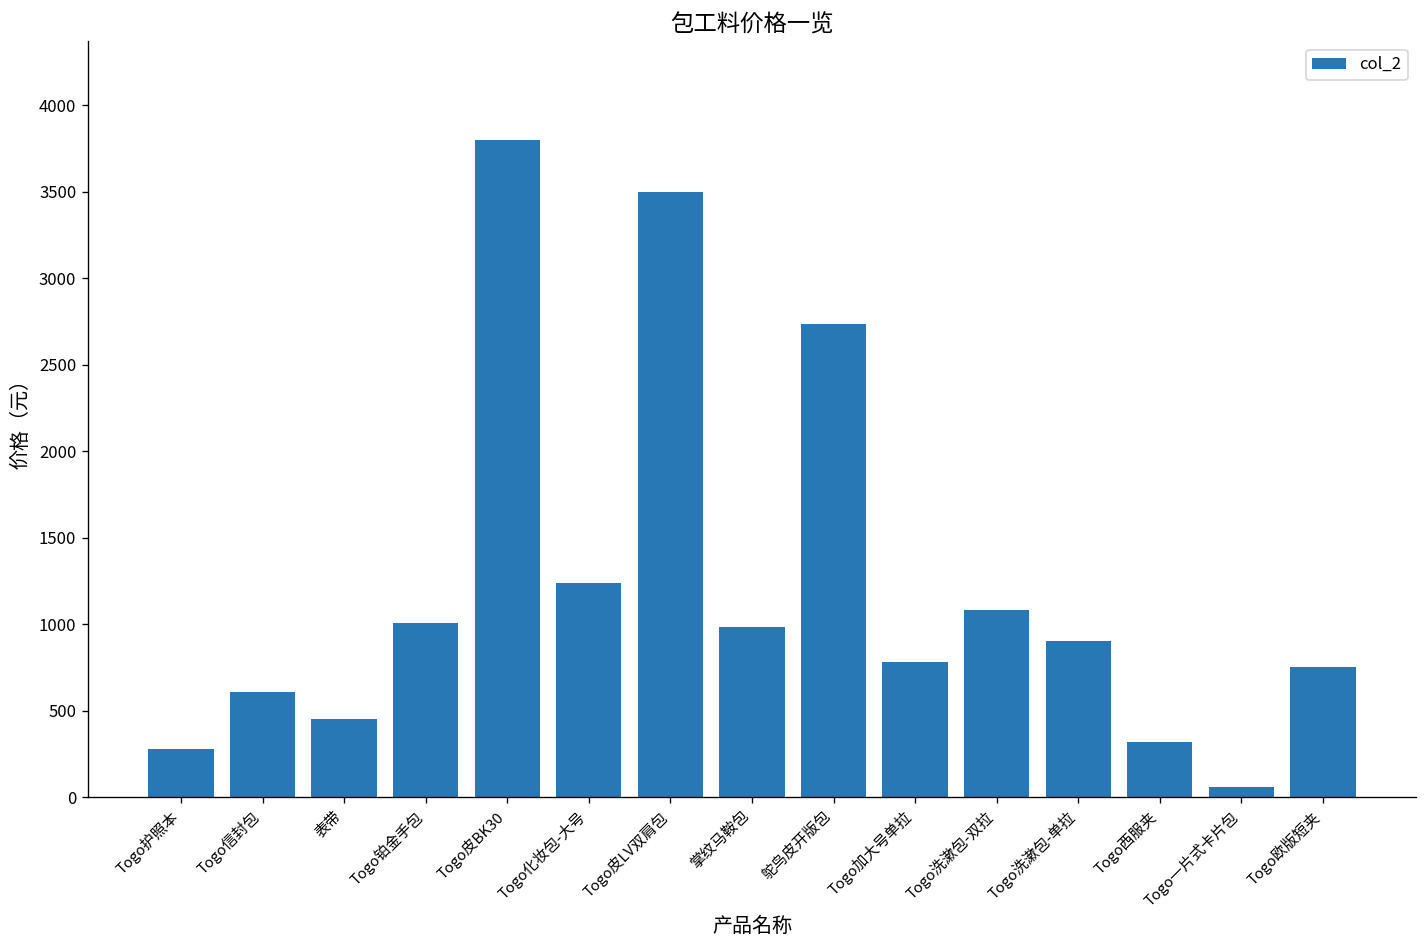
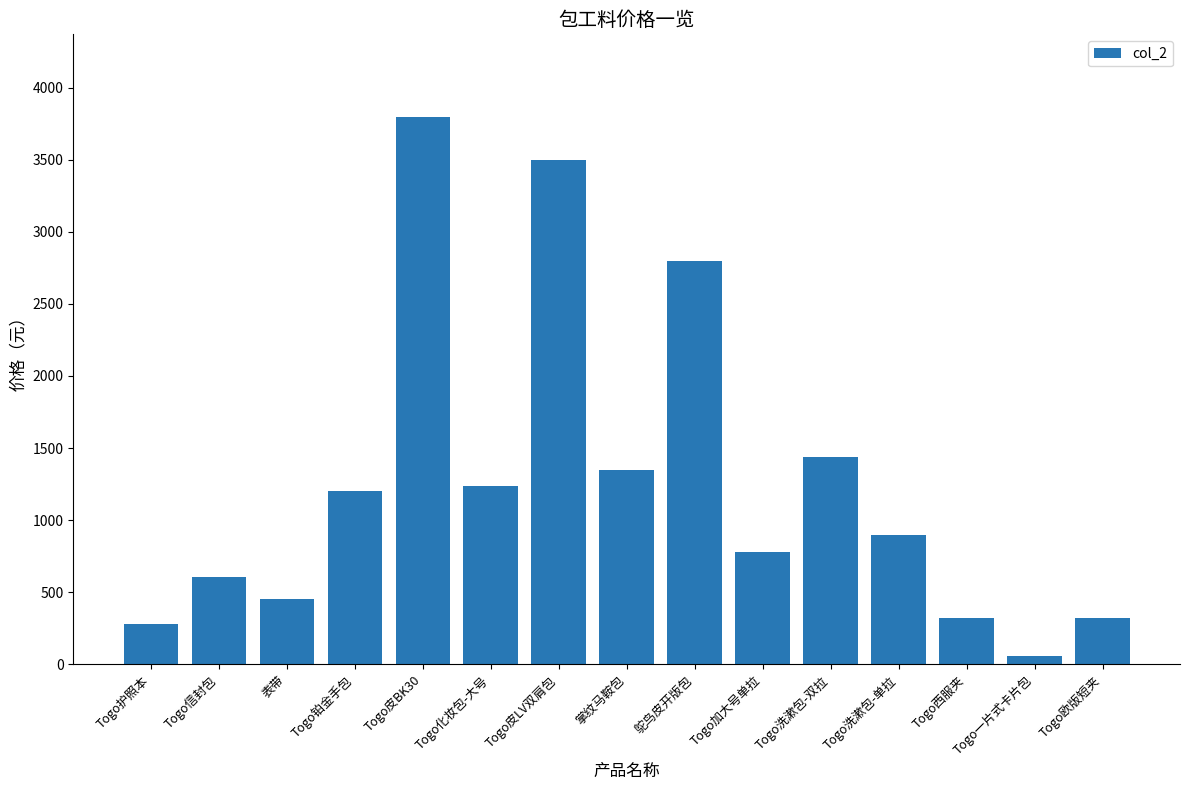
Togo铂金手包: 1010 -> 1200
掌纹马鞍包: 990 -> 1350
鸵鸟皮开版包: 2740 -> 2800
Togo洗漱包-双拉: 1080 -> 1440
Togo欧版短夹: 750 -> 320
